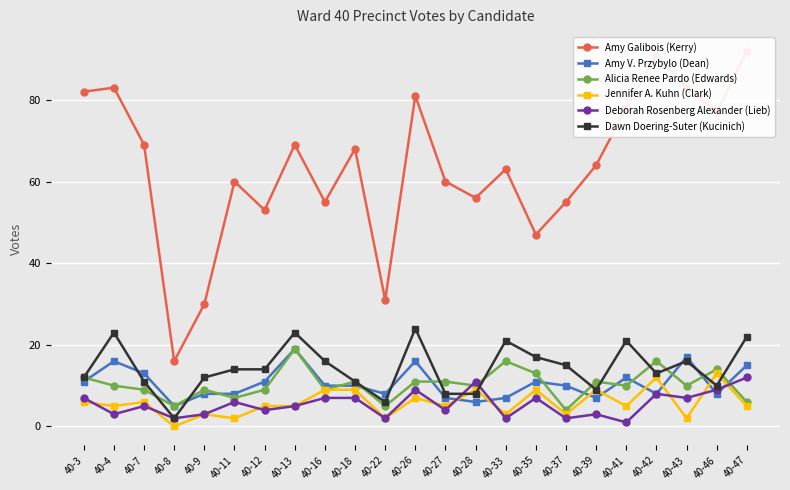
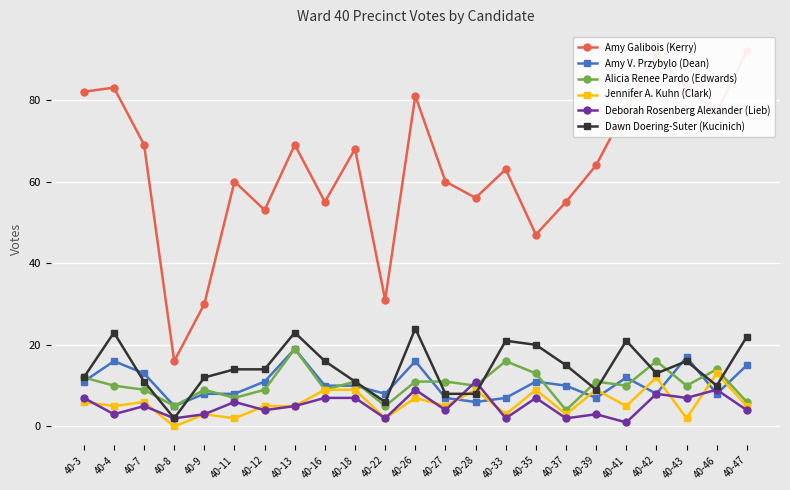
Dawn Doering-Suter (Kucinich), 40-35: 17 -> 20
Deborah Rosenberg Alexander (Lieb), 40-47: 12 -> 4
